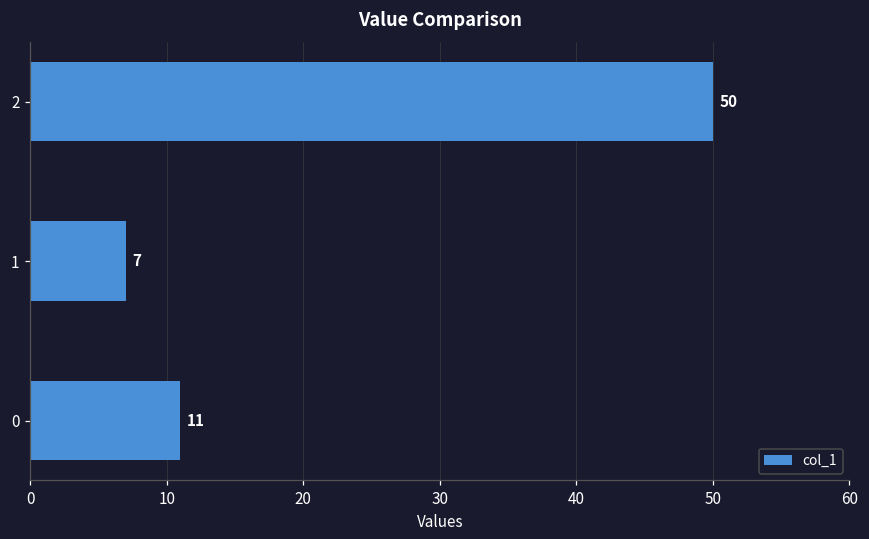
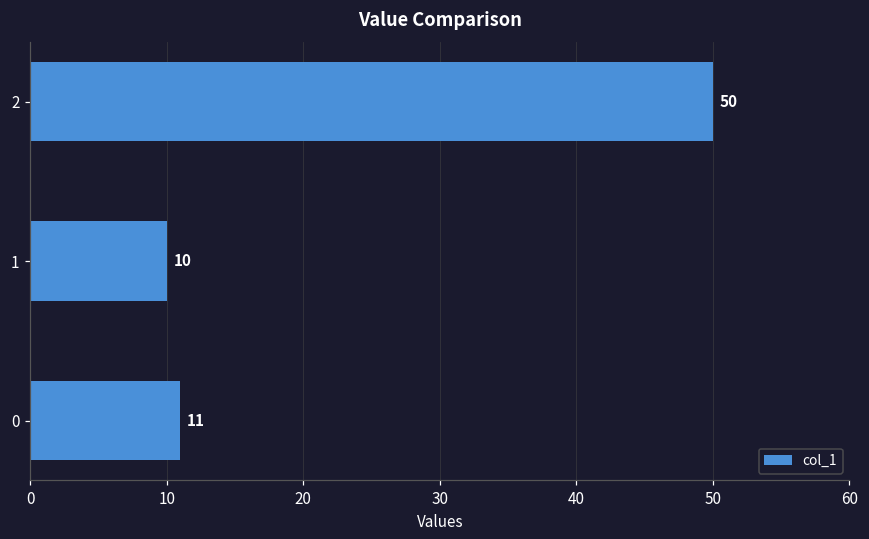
1: 7 -> 10
